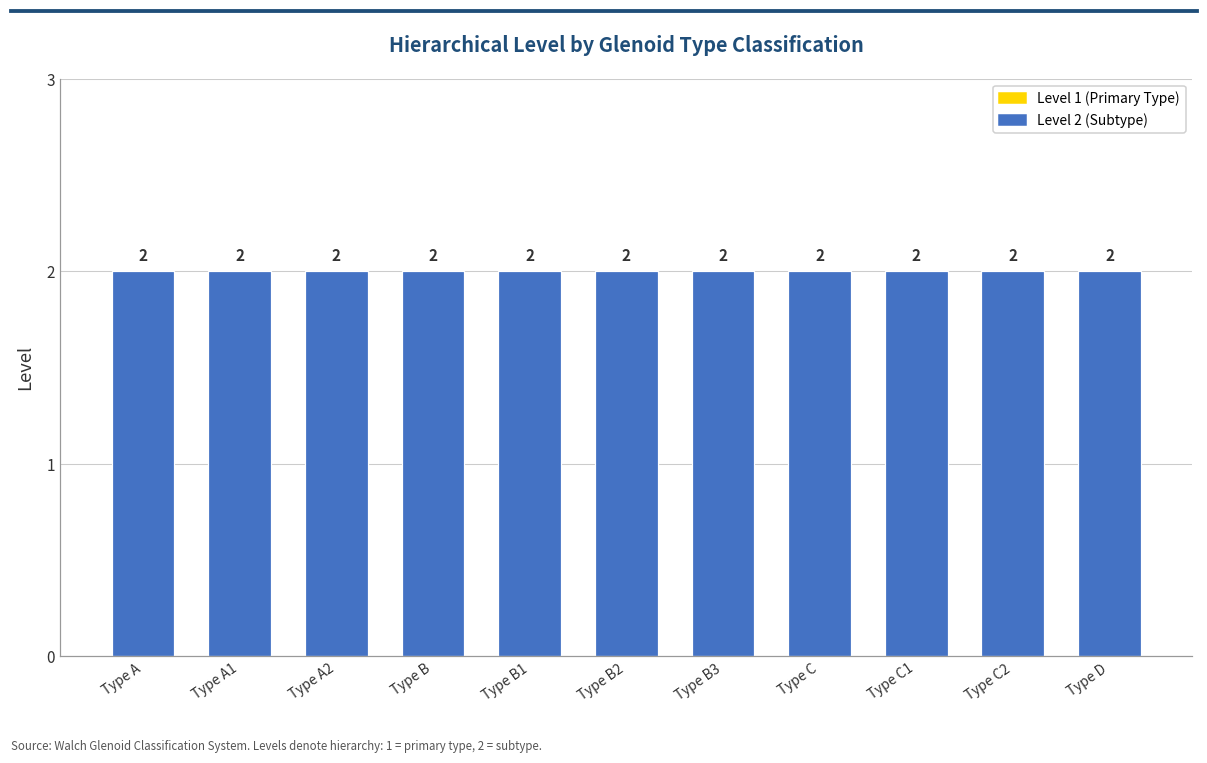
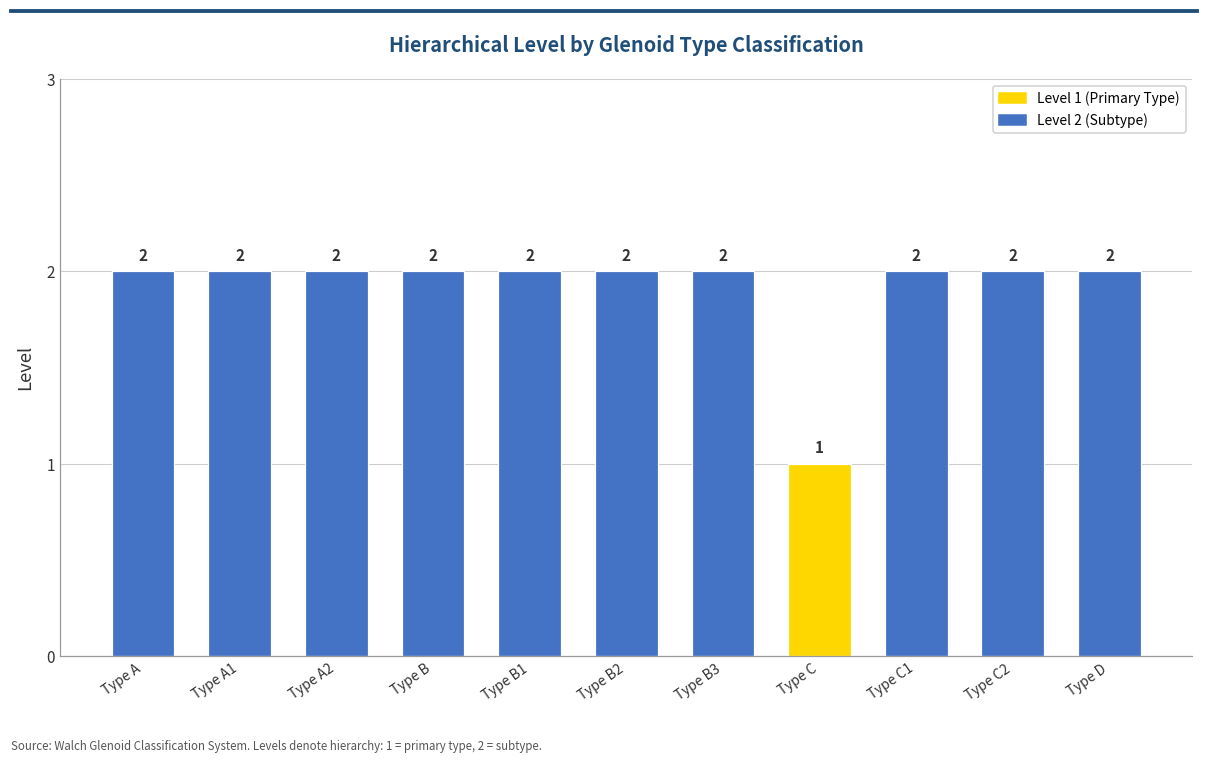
Type C: 2 -> 1
